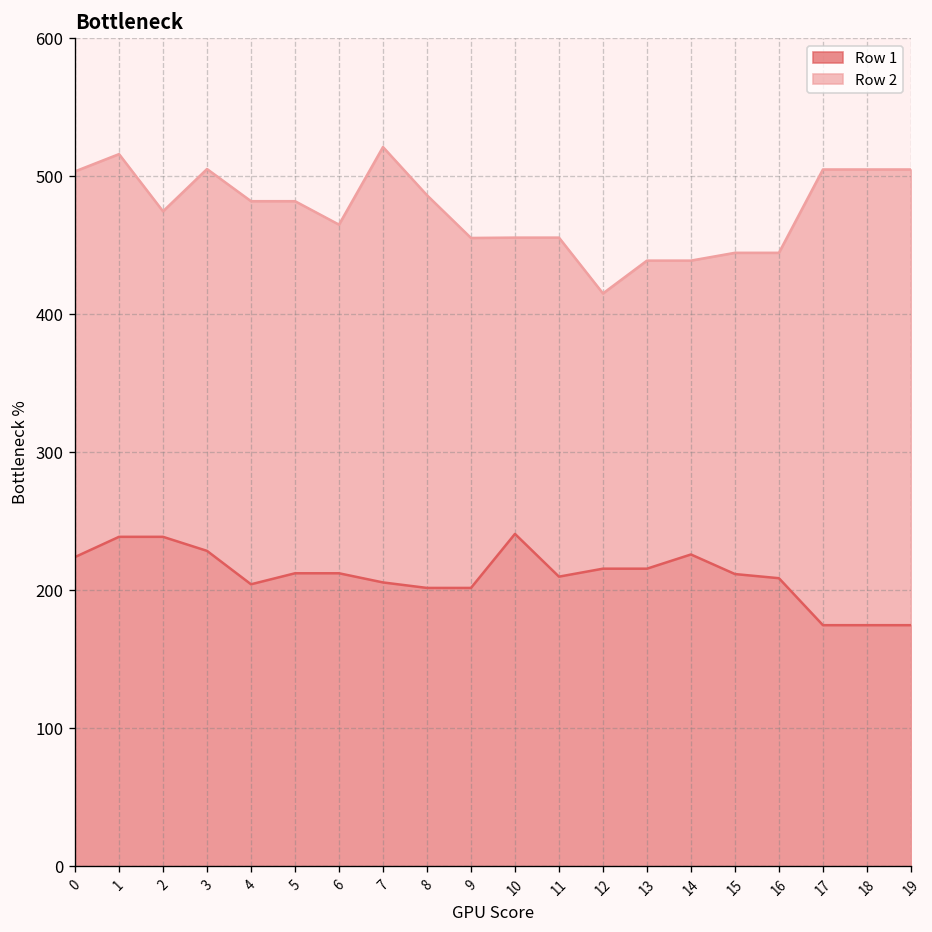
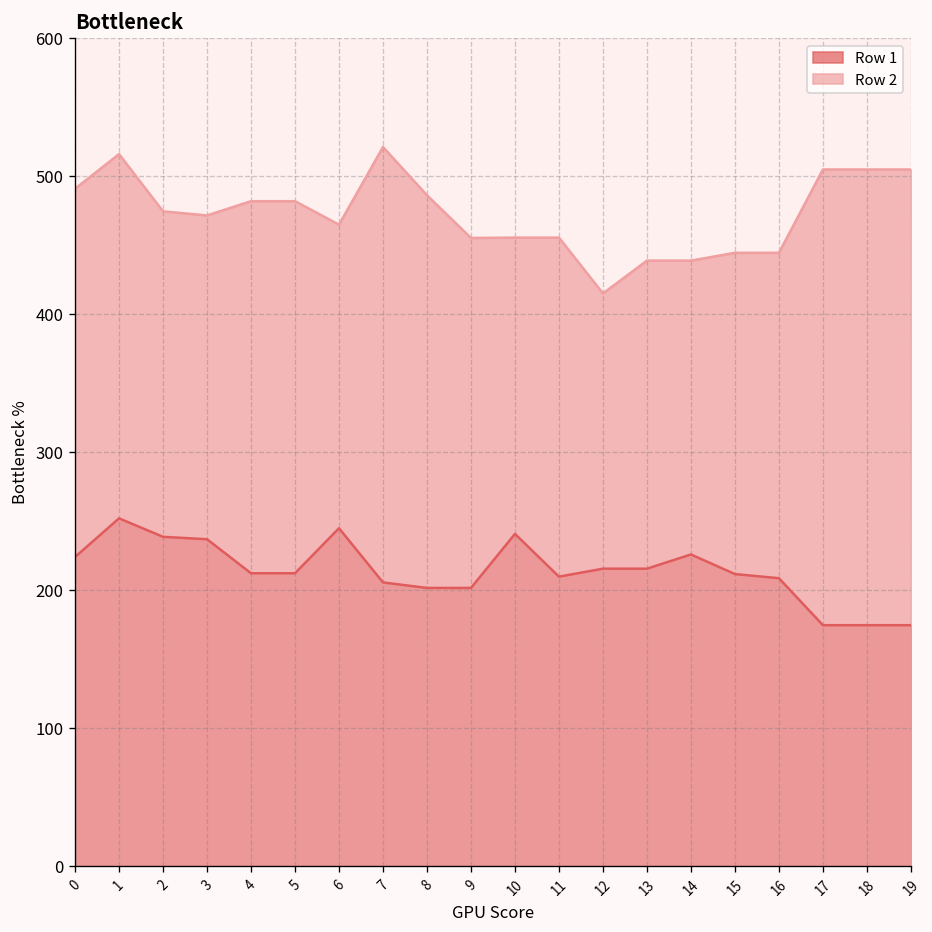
Row 2, 0: 504 -> 491
Row 1, 1: 239 -> 252
Row 1, 3: 228 -> 237
Row 2, 3: 505 -> 472
Row 1, 4: 204 -> 212
Row 1, 6: 212 -> 245
